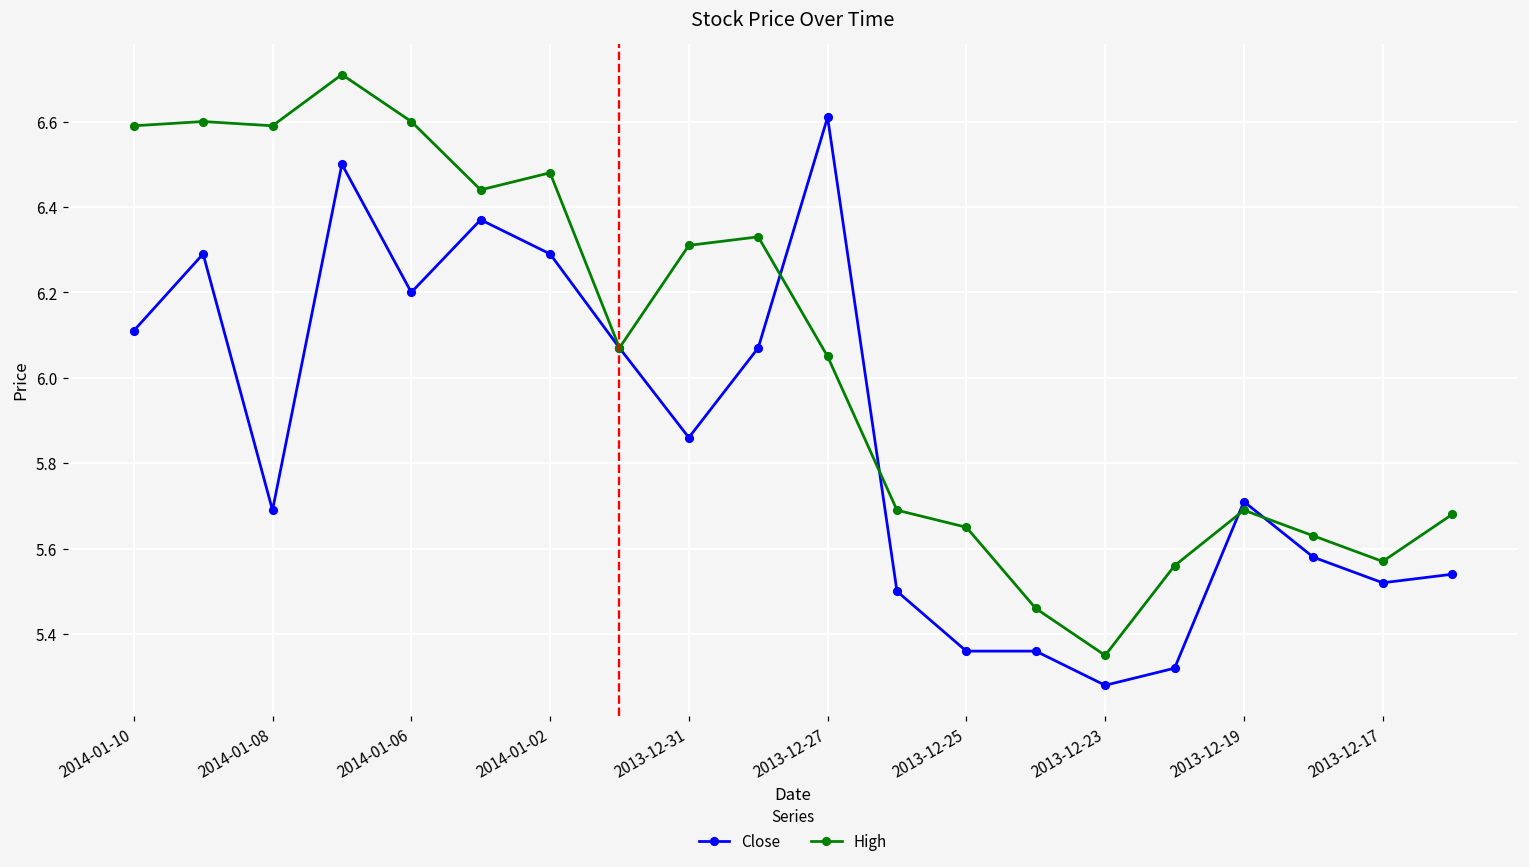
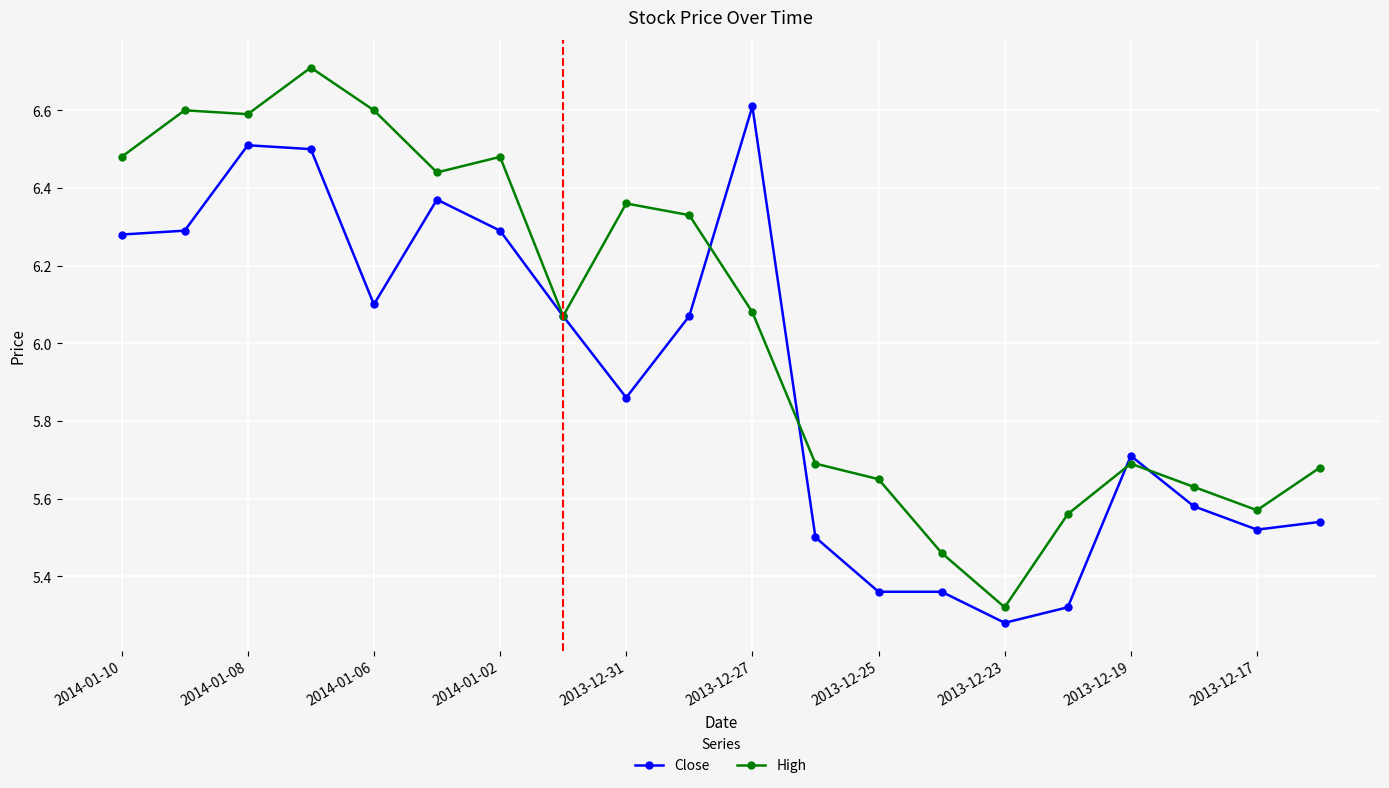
Close, 2014-01-10: 6.11 -> 6.28
High, 2014-01-10: 6.59 -> 6.48
Close, 2014-01-08: 5.69 -> 6.51
Close, 2014-01-06: 6.2 -> 6.1
High, 2013-12-31: 6.31 -> 6.36
High, 2013-12-27: 6.05 -> 6.08
High, 2013-12-23: 5.35 -> 5.32
